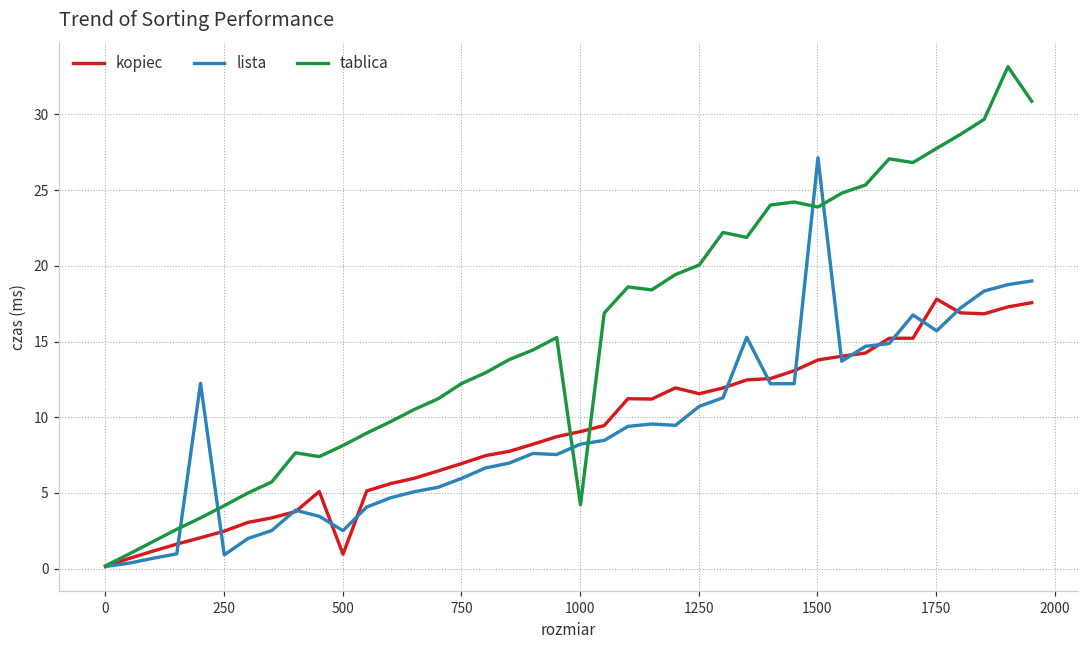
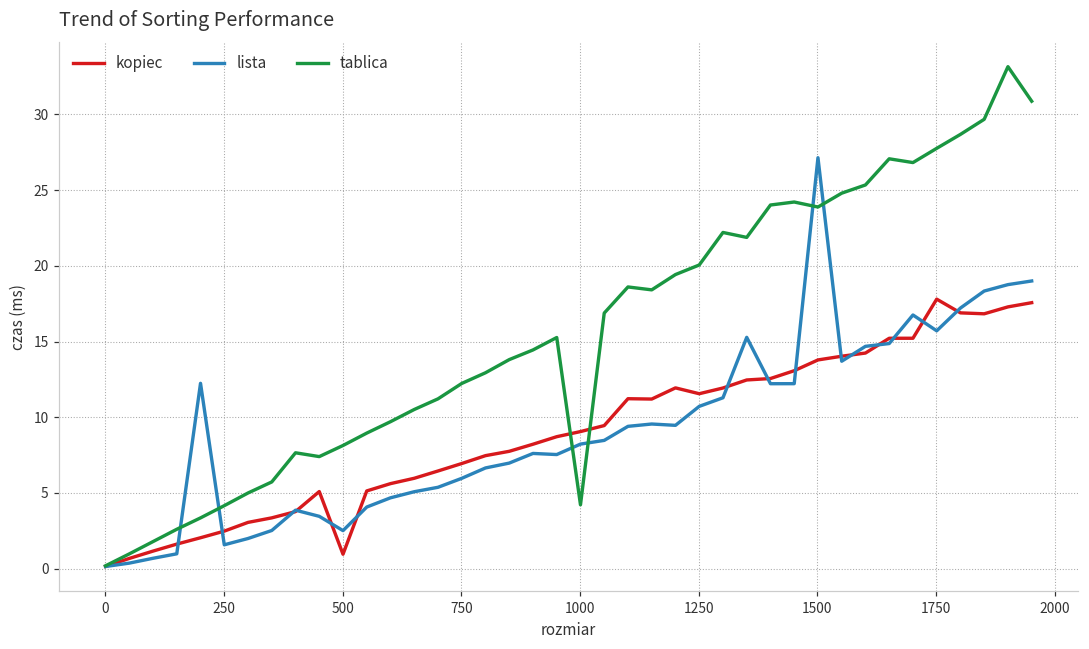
lista, 250: 0.9 -> 1.6
